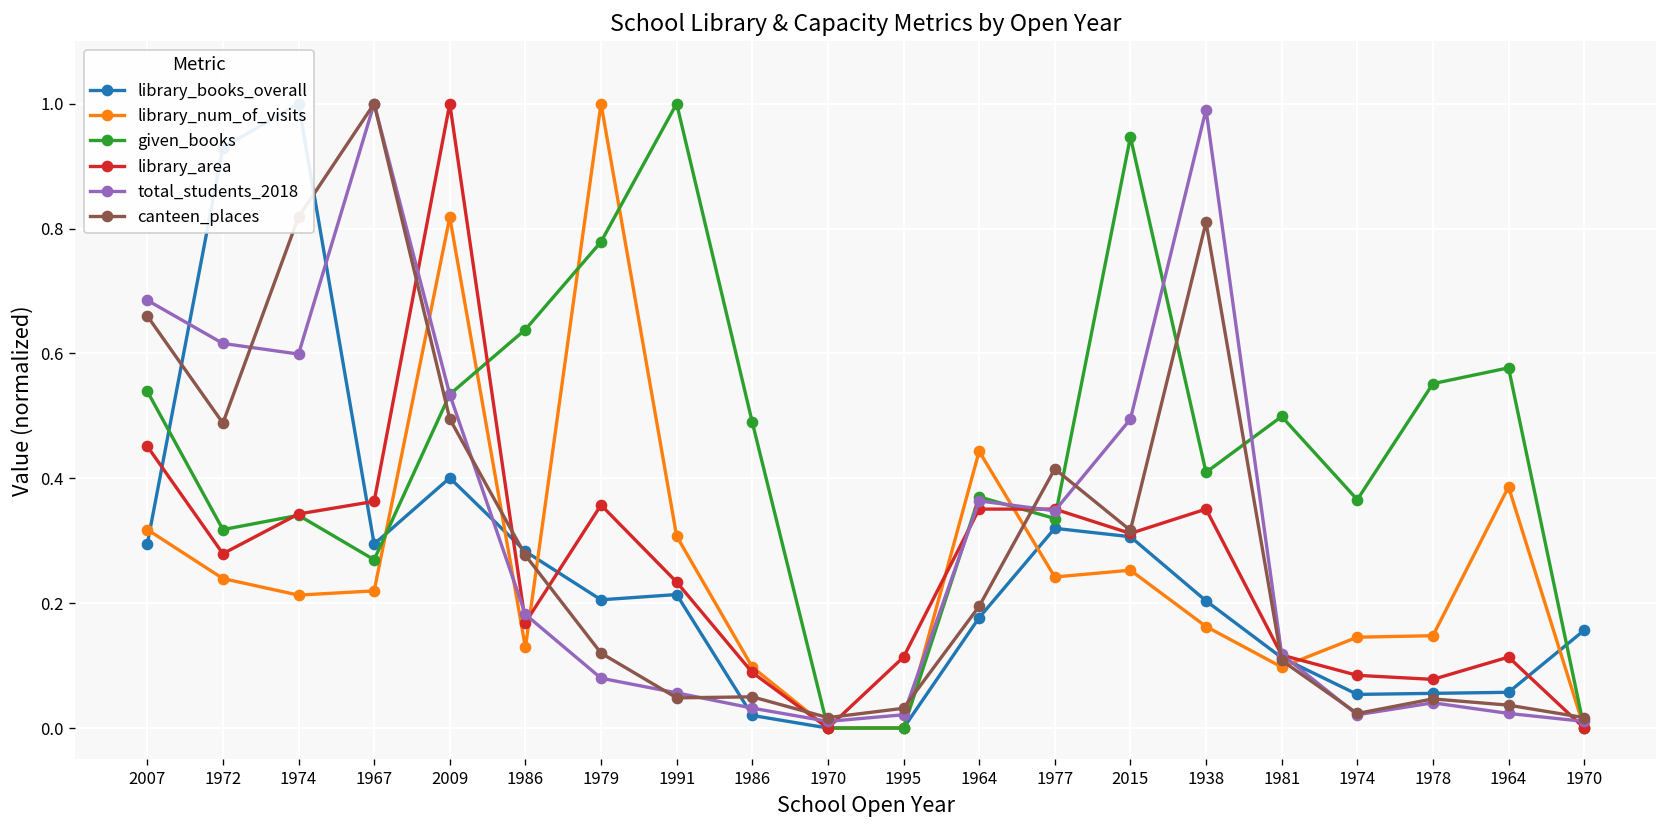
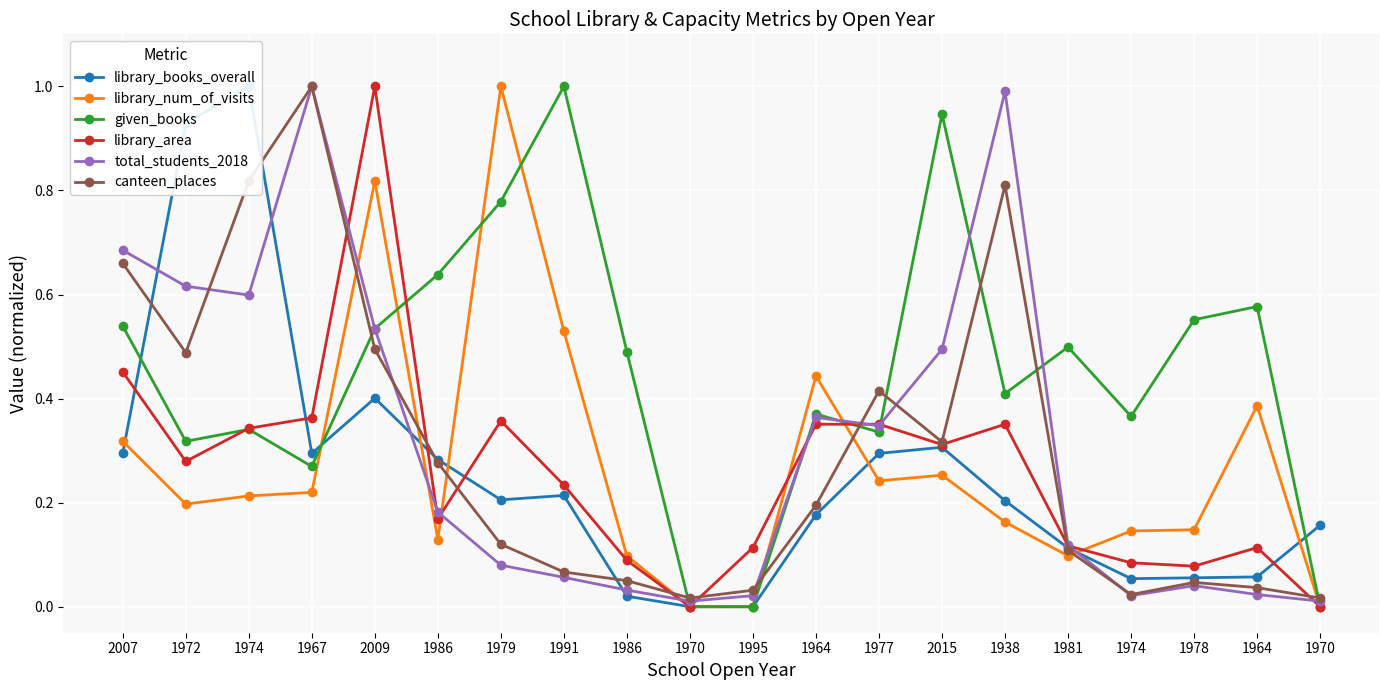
library_num_of_visits, 1972: 0.24 -> 0.20
library_num_of_visits, 1991: 0.31 -> 0.53
canteen_places, 1991: 0.05 -> 0.07
library_books_overall, 1977: 0.32 -> 0.29
